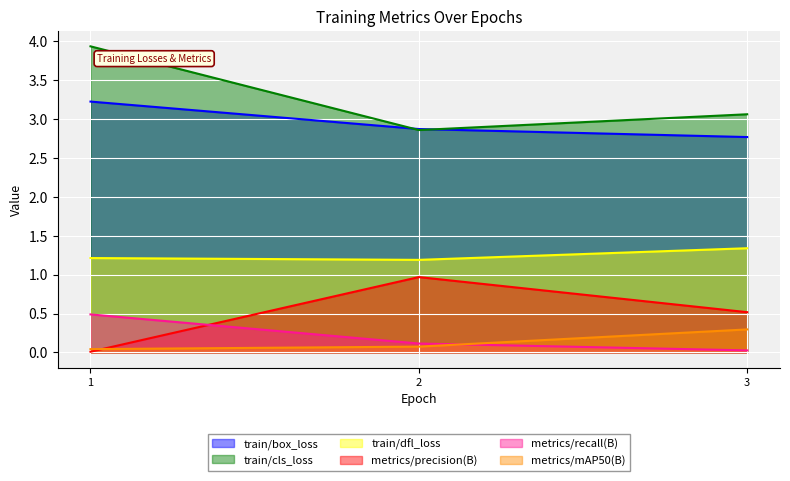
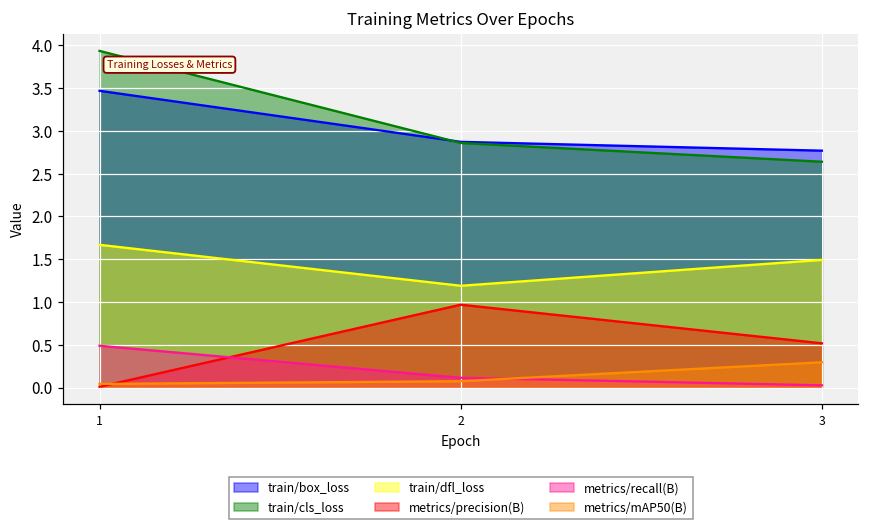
train/box_loss, 1: 3.2 -> 3.5
train/dfl_loss, 1: 1.2 -> 1.7
train/cls_loss, 3: 3.1 -> 2.6
train/dfl_loss, 3: 1.3 -> 1.5
